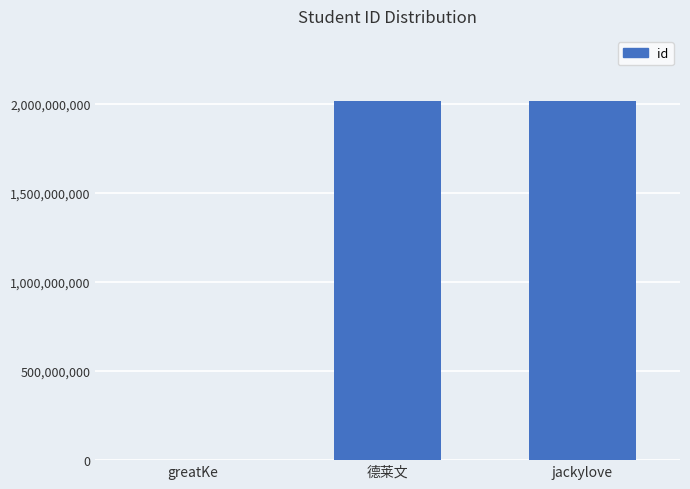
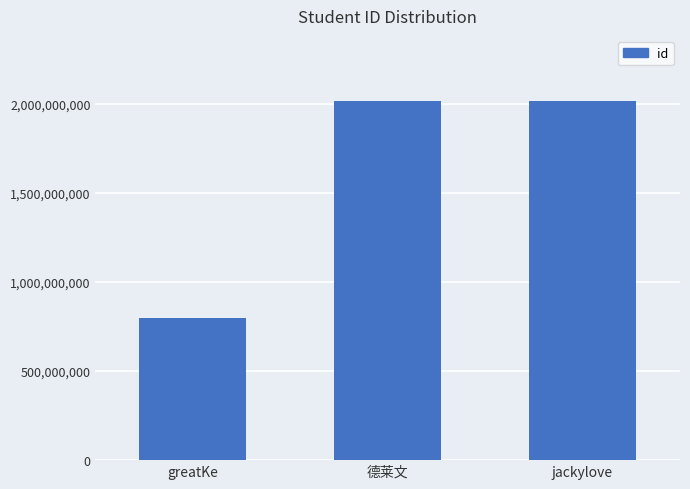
greatKe: 0 -> 800,000,000
